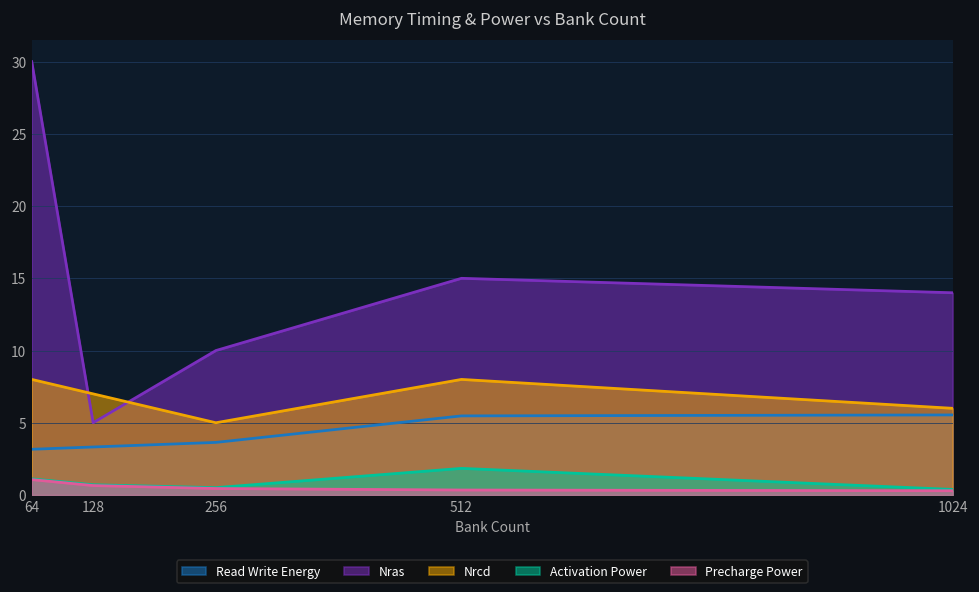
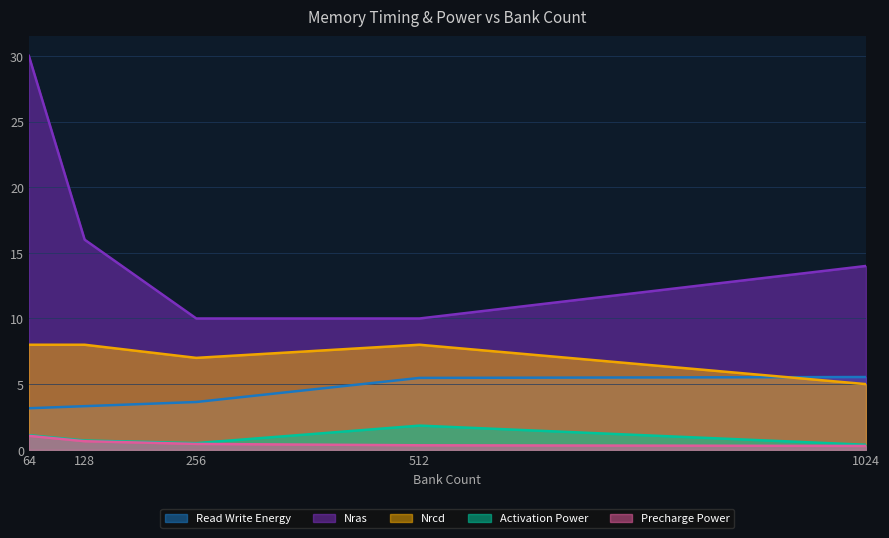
Nras, 128: 5 -> 16
Nrcd, 128: 7 -> 8
Nrcd, 256: 5 -> 7
Nras, 512: 15 -> 10
Nrcd, 1024: 6 -> 5
